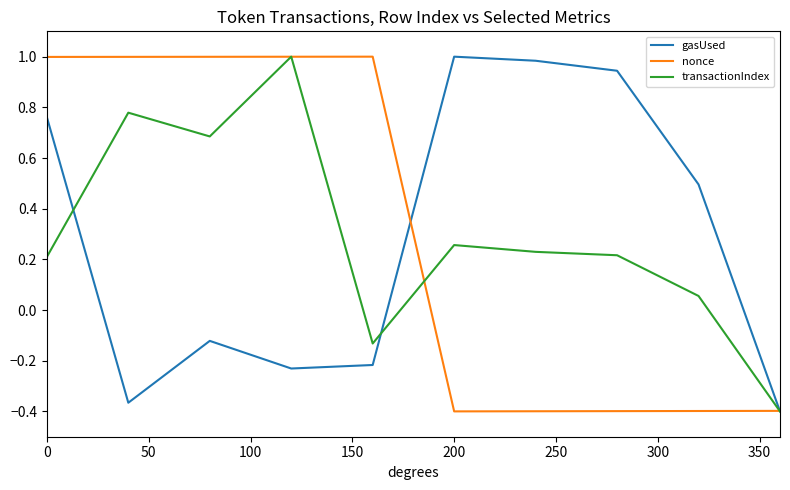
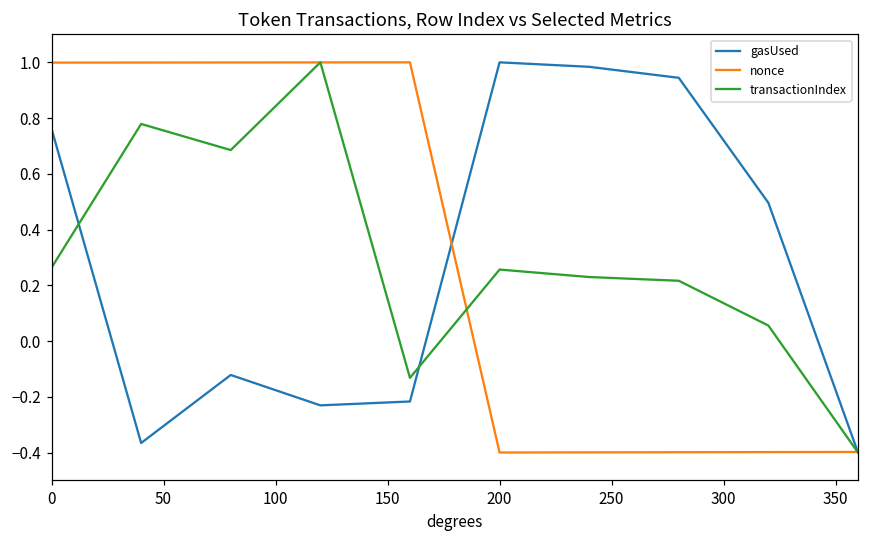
transactionIndex, 0: 0.21 -> 0.26
